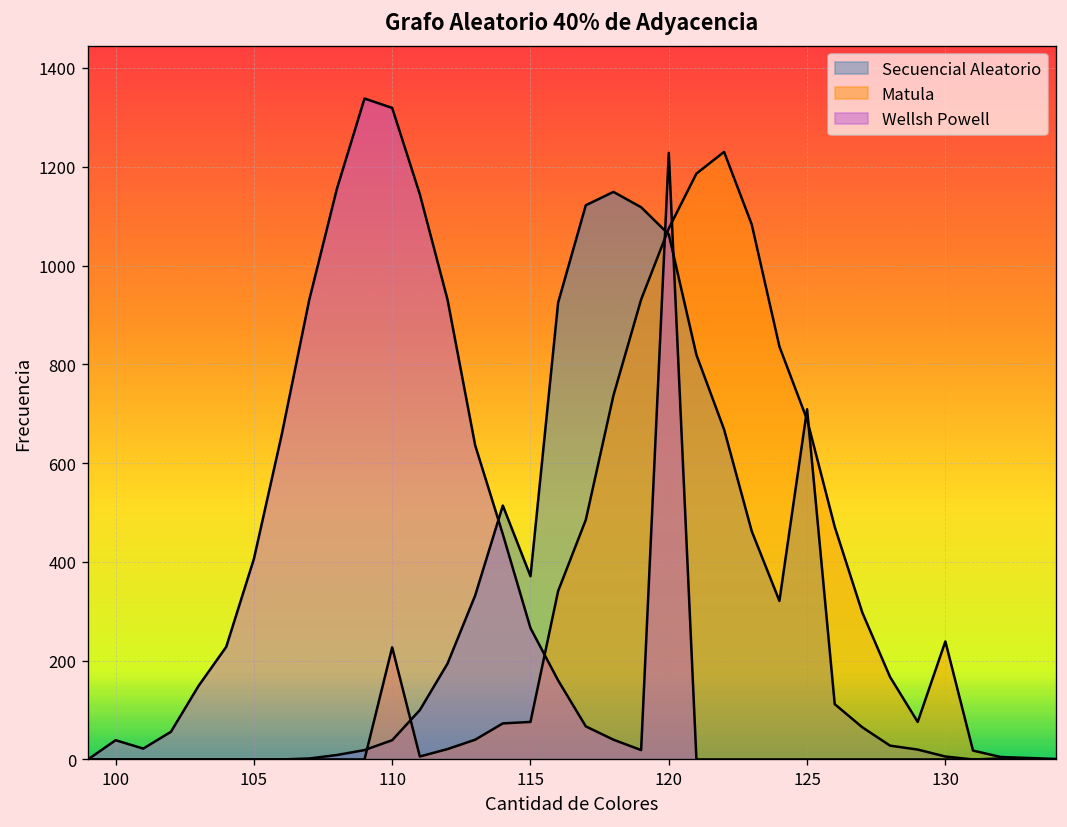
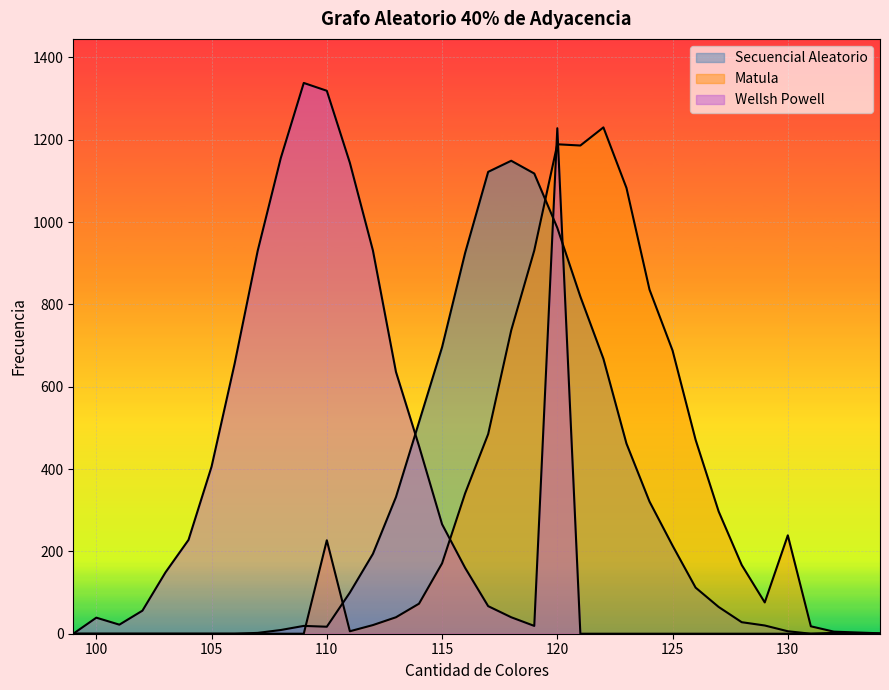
Secuencial Aleatorio, 110: 40 -> 20
Secuencial Aleatorio, 115: 370 -> 700
Matula, 115: 80 -> 170
Secuencial Aleatorio, 120: 1060 -> 990
Matula, 120: 1080 -> 1190
Secuencial Aleatorio, 125: 710 -> 210
